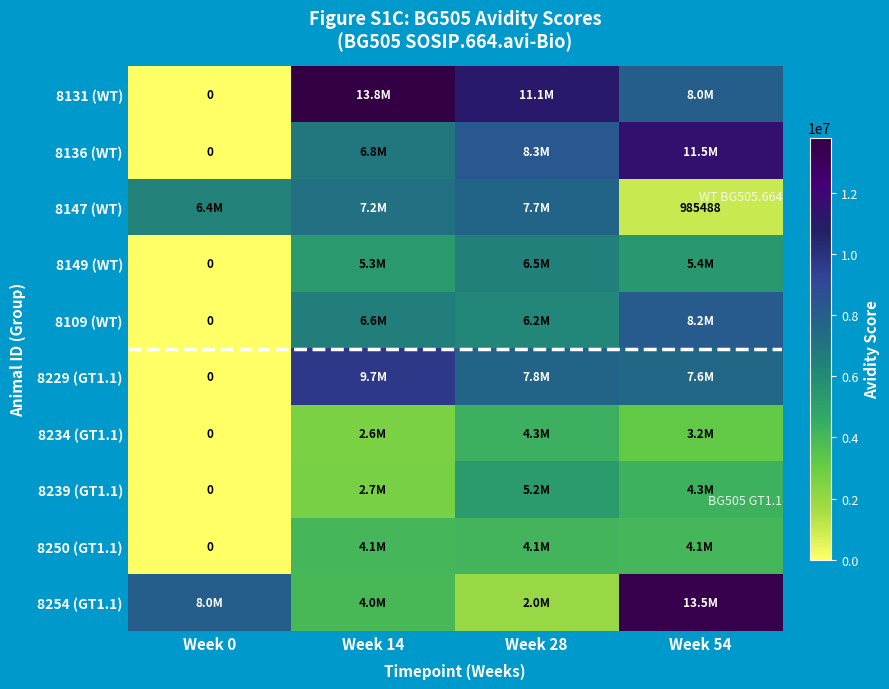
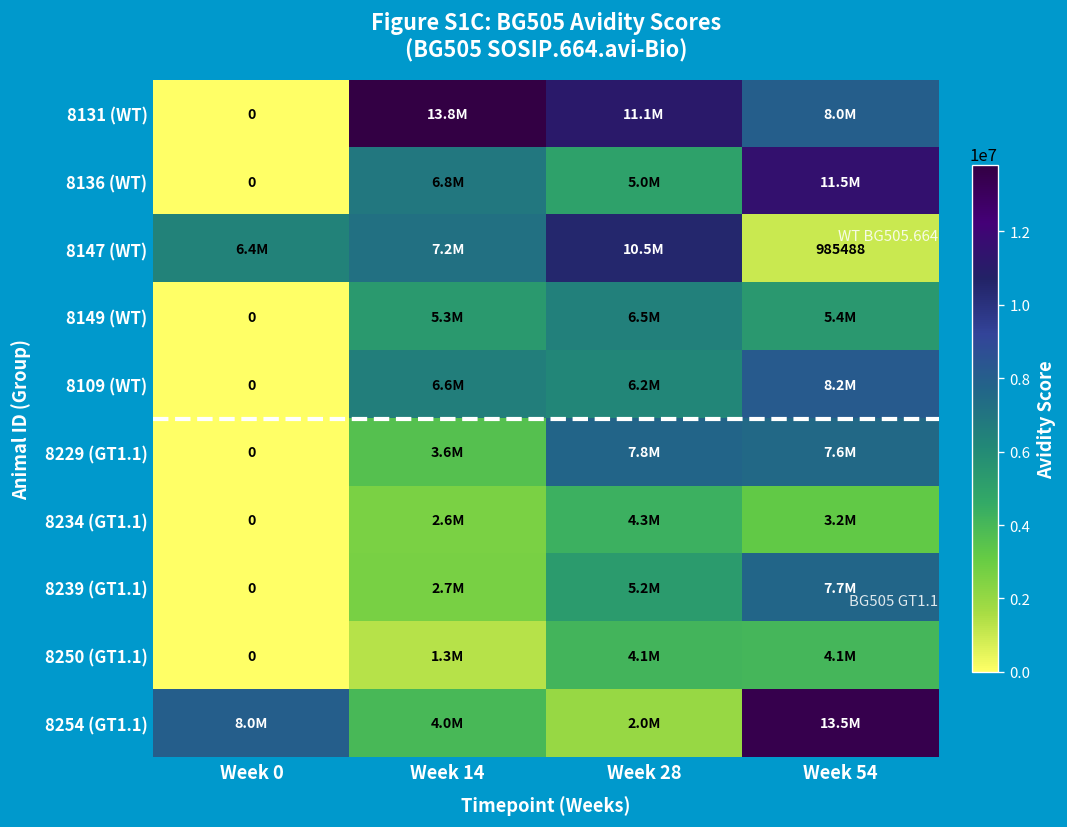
8136 (WT), Week 28: 8.3M -> 5.0M
8147 (WT), Week 28: 7.7M -> 10.5M
8229 (GT1.1), Week 14: 9.7M -> 3.6M
8239 (GT1.1), Week 54: 4.3M -> 7.7M
8250 (GT1.1), Week 14: 4.1M -> 1.3M
